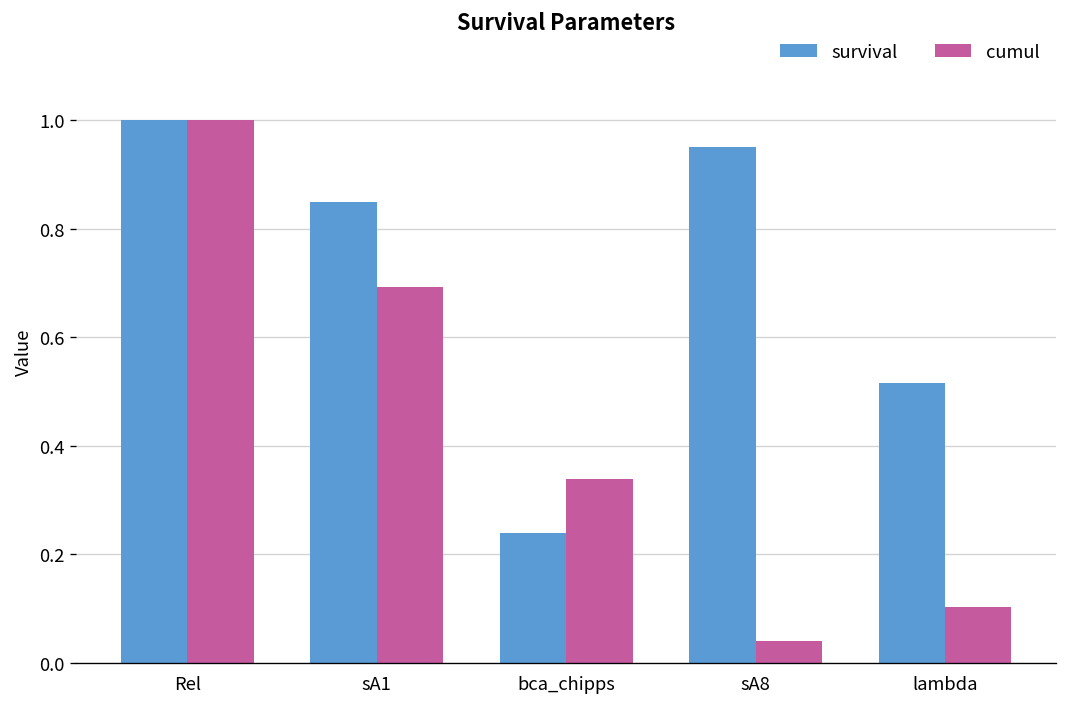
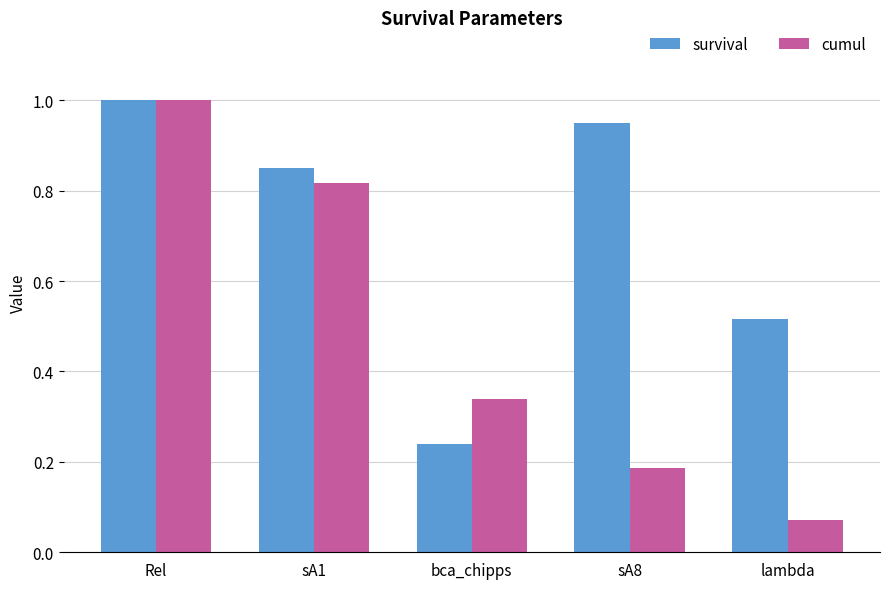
cumul, sA1: 0.69 -> 0.82
cumul, sA8: 0.04 -> 0.19
cumul, lambda: 0.10 -> 0.07
